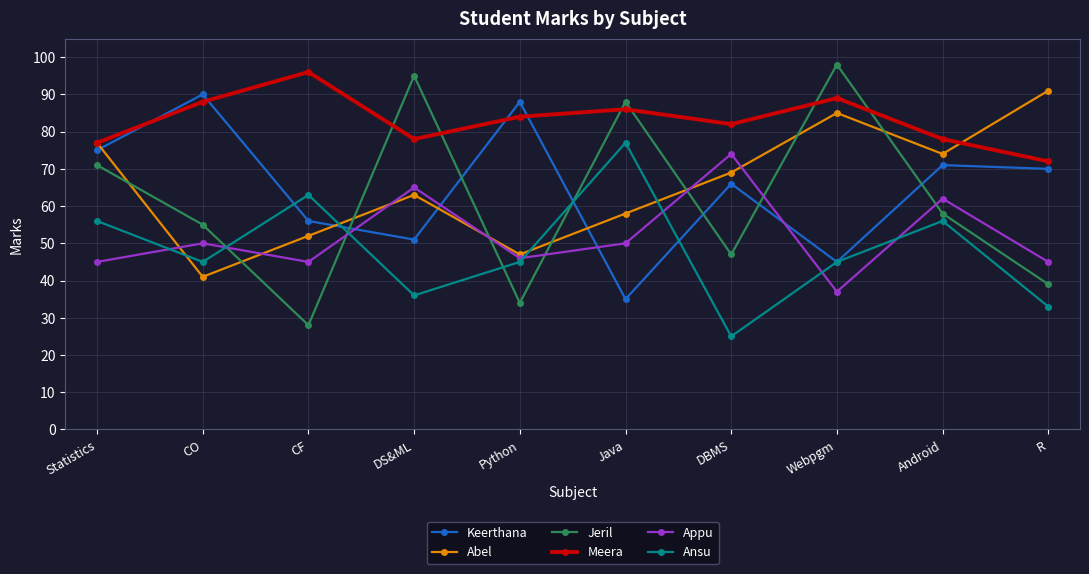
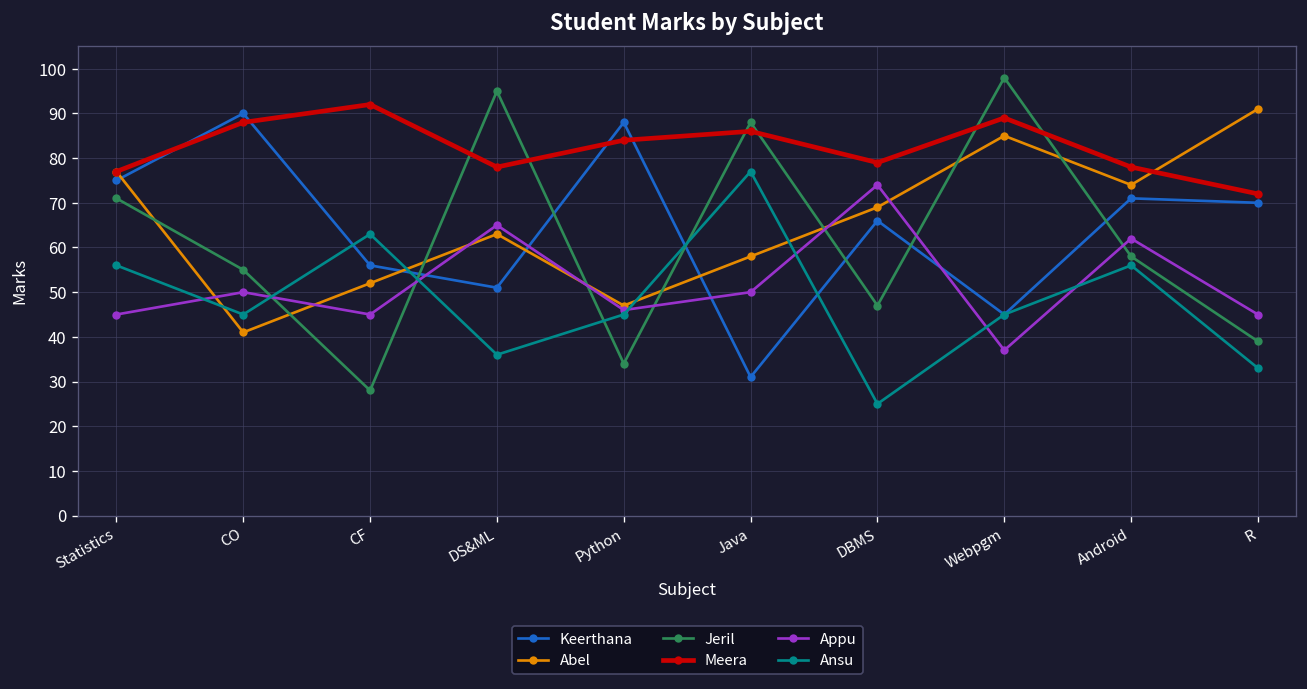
Meera, CF: 96 -> 92
Keerthana, Java: 35 -> 31
Meera, DBMS: 82 -> 79
